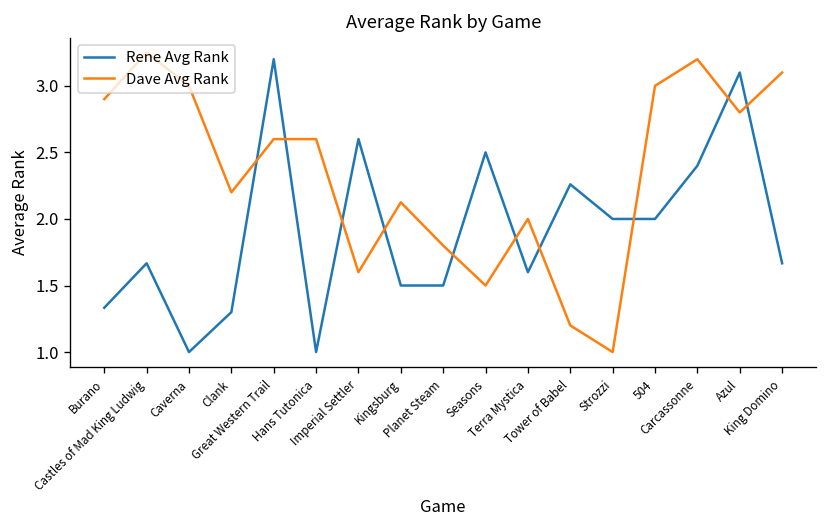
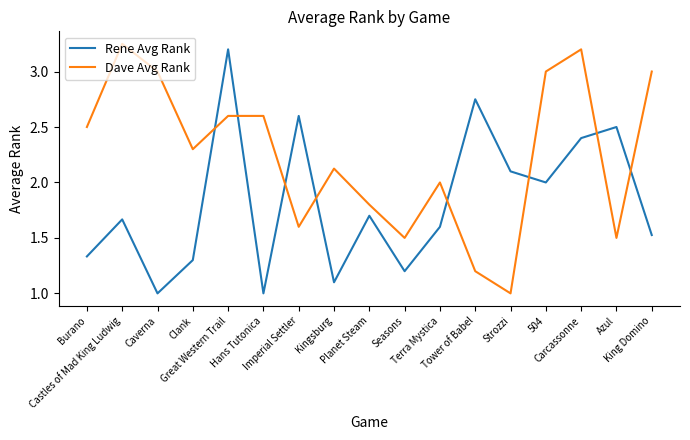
Dave Avg Rank, Burano: 2.9 -> 2.5
Dave Avg Rank, Clank: 2.2 -> 2.3
Rene Avg Rank, Kingsburg: 1.5 -> 1.1
Rene Avg Rank, Planet Steam: 1.5 -> 1.7
Rene Avg Rank, Seasons: 2.5 -> 1.2
Rene Avg Rank, Tower of Babel: 2.26 -> 2.75
Rene Avg Rank, Strozzi: 2.0 -> 2.1
Rene Avg Rank, Azul: 3.1 -> 2.5
Dave Avg Rank, Azul: 2.8 -> 1.5
Rene Avg Rank, King Domino: 1.67 -> 1.53
Dave Avg Rank, King Domino: 3.1 -> 3.0
